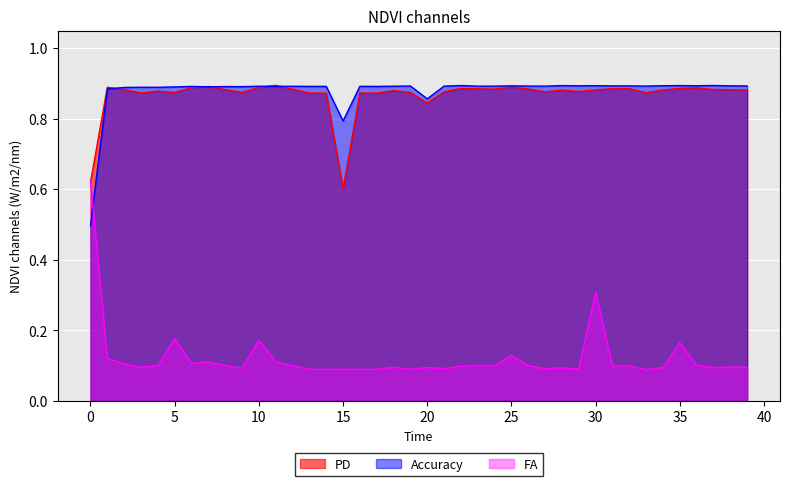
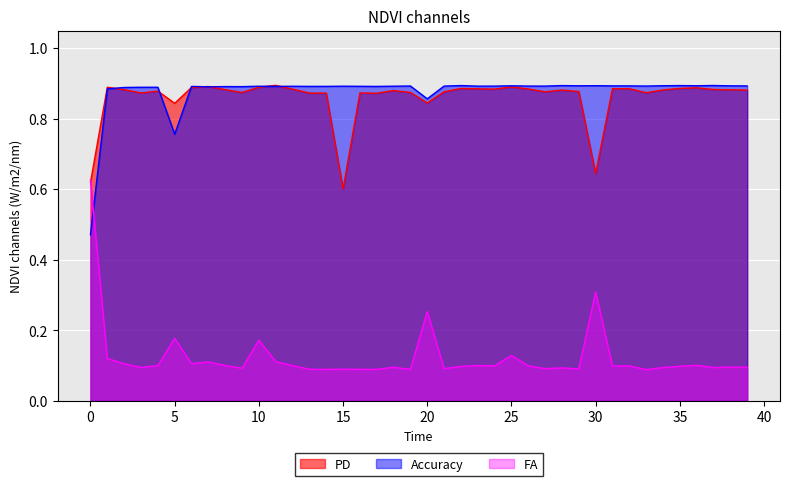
Accuracy, 0: 0.50 -> 0.47
PD, 5: 0.87 -> 0.84
Accuracy, 5: 0.89 -> 0.76
Accuracy, 15: 0.79 -> 0.89
FA, 20: 0.09 -> 0.25
PD, 30: 0.88 -> 0.64
FA, 35: 0.16 -> 0.10
